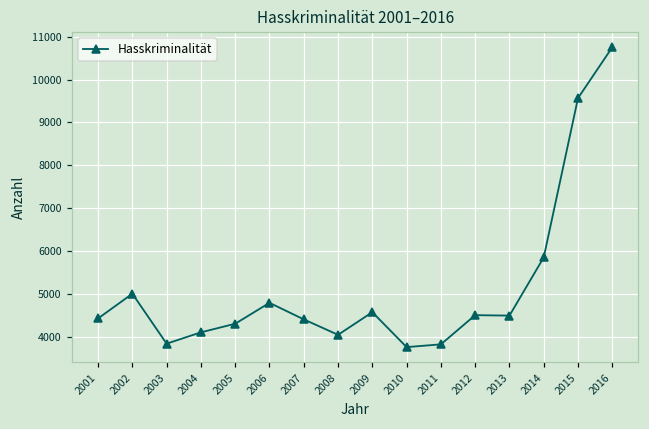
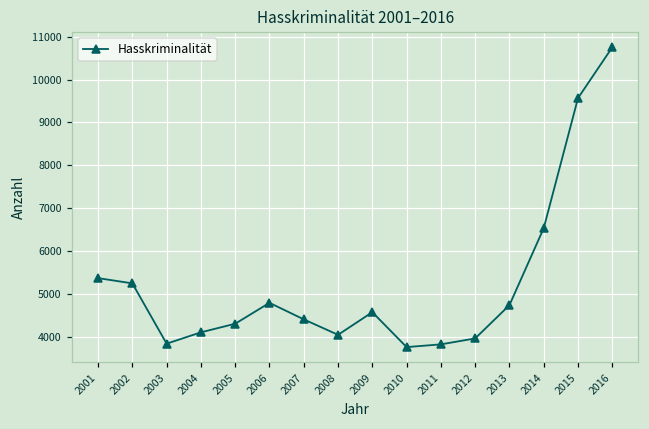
2001: 4400 -> 5400
2002: 5000 -> 5300
2012: 4500 -> 4000
2013: 4500 -> 4700
2014: 5900 -> 6500
